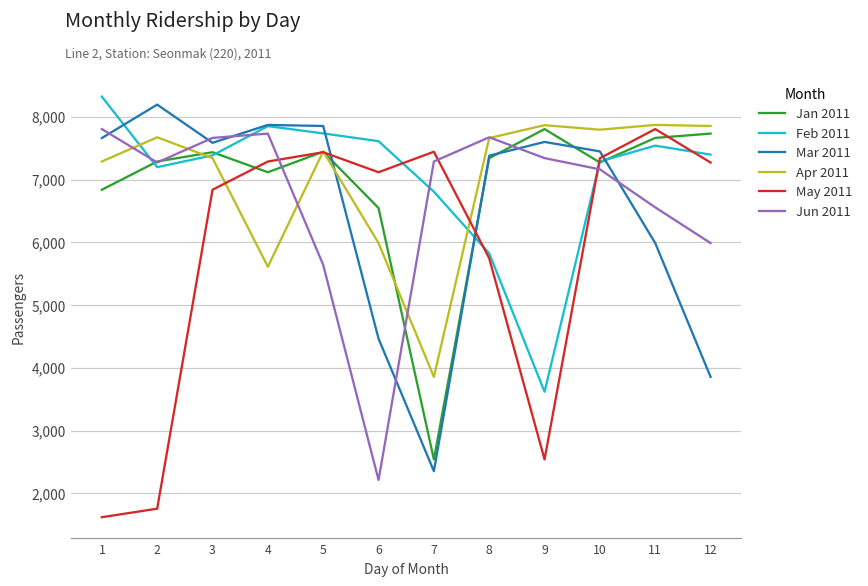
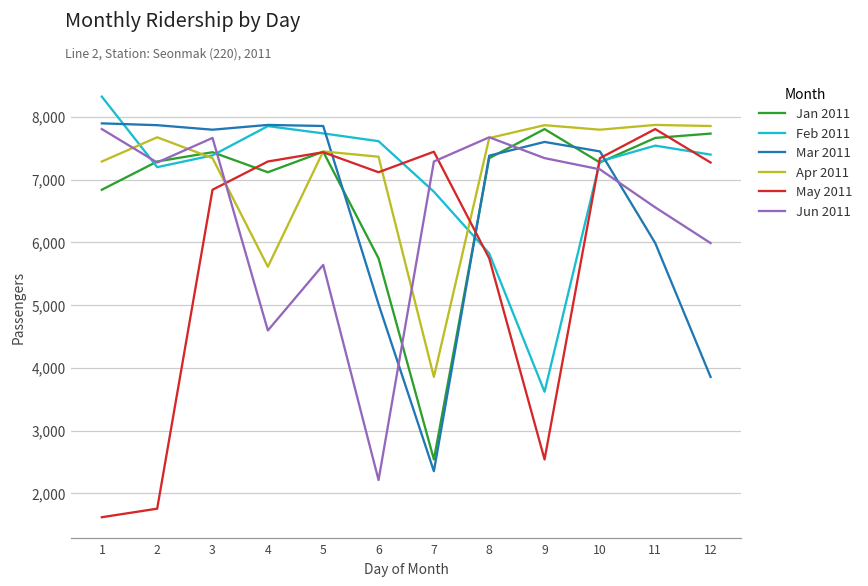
Mar 2011, 1: 7,700 -> 7,900
Mar 2011, 2: 8,200 -> 7,900
Mar 2011, 3: 7,600 -> 7,800
Jun 2011, 4: 7,700 -> 4,600
Jan 2011, 6: 6,500 -> 5,700
Mar 2011, 6: 4,500 -> 5,000
Apr 2011, 6: 6,000 -> 7,400
